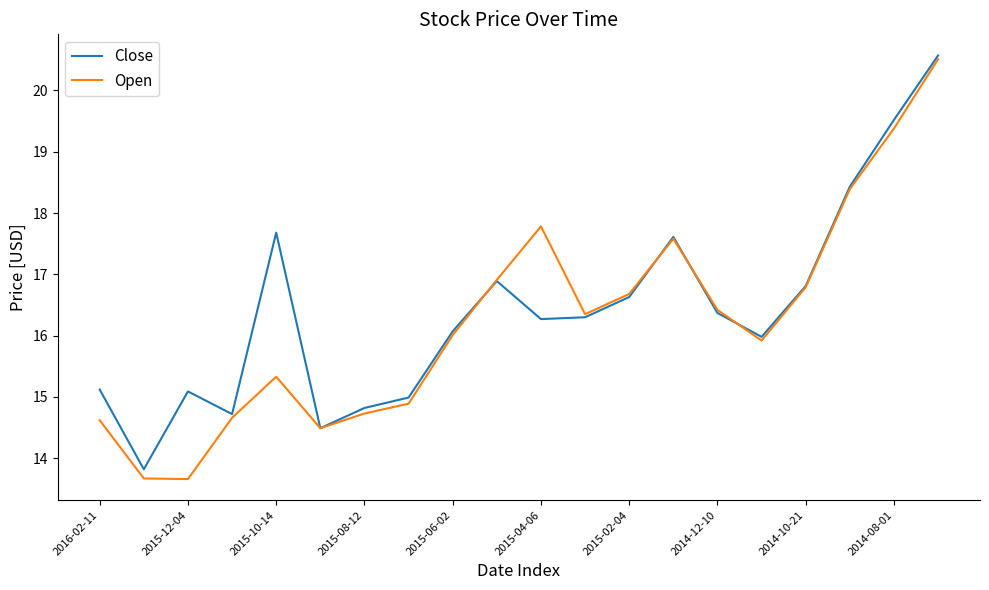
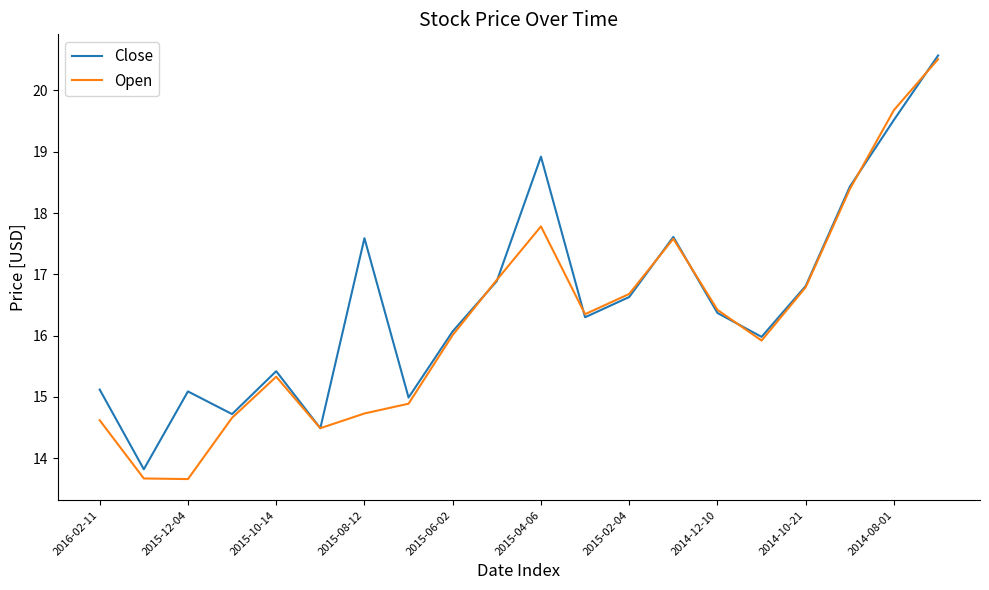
Close, 2015-10-14: 17.7 -> 15.4
Close, 2015-08-12: 14.8 -> 17.6
Close, 2015-04-06: 16.3 -> 18.9
Open, 2014-08-01: 19.4 -> 19.7
